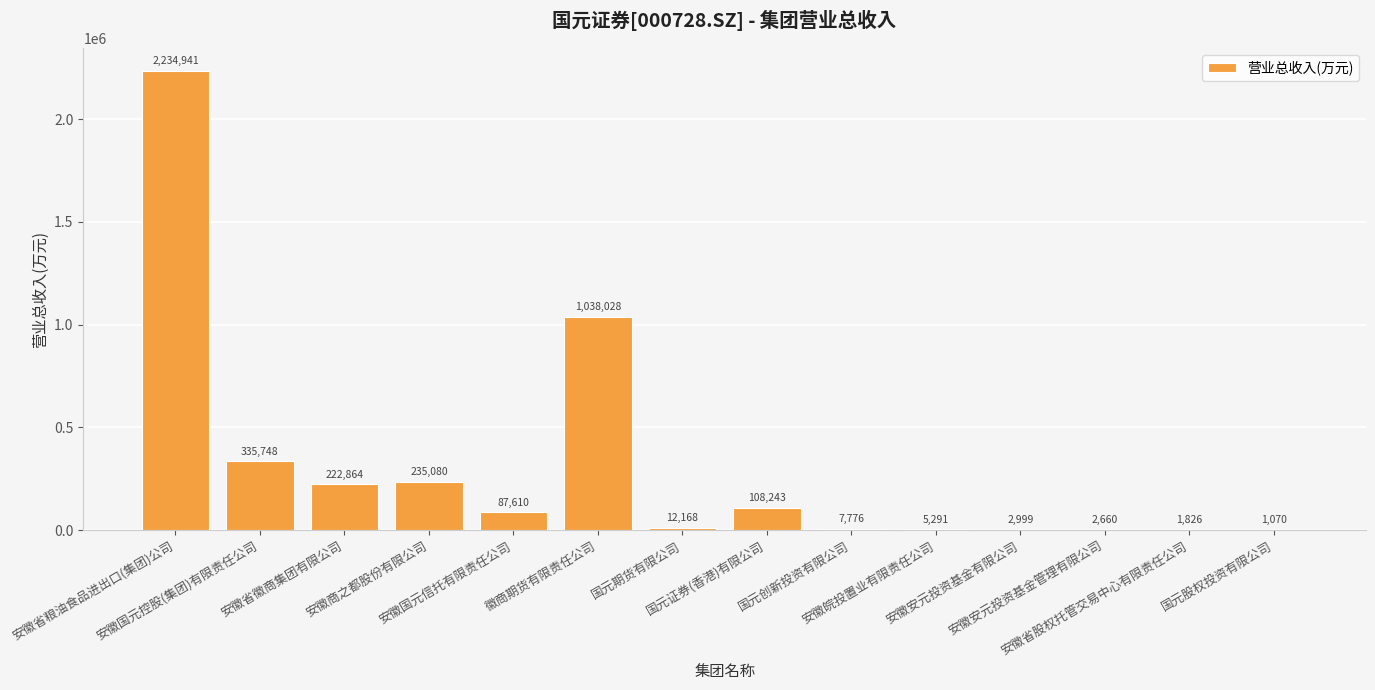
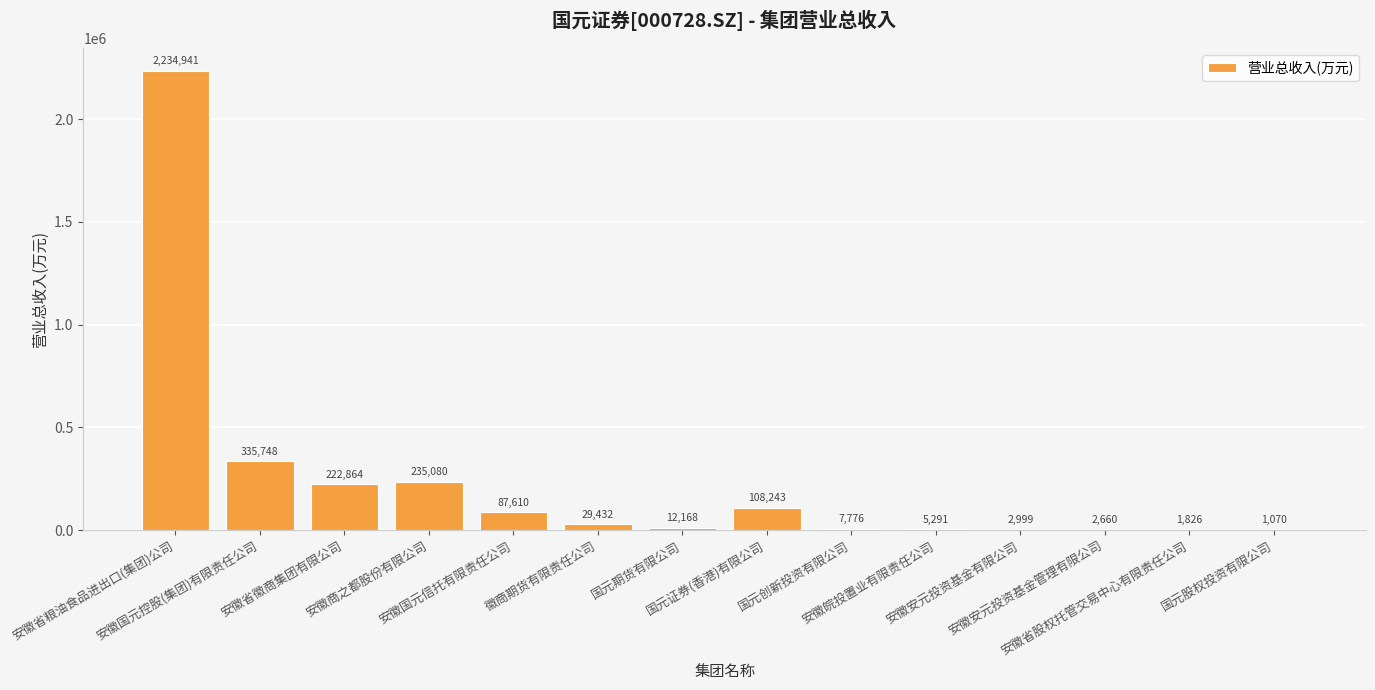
徽商期货有限责任公司: 1,038,028 -> 29,432
